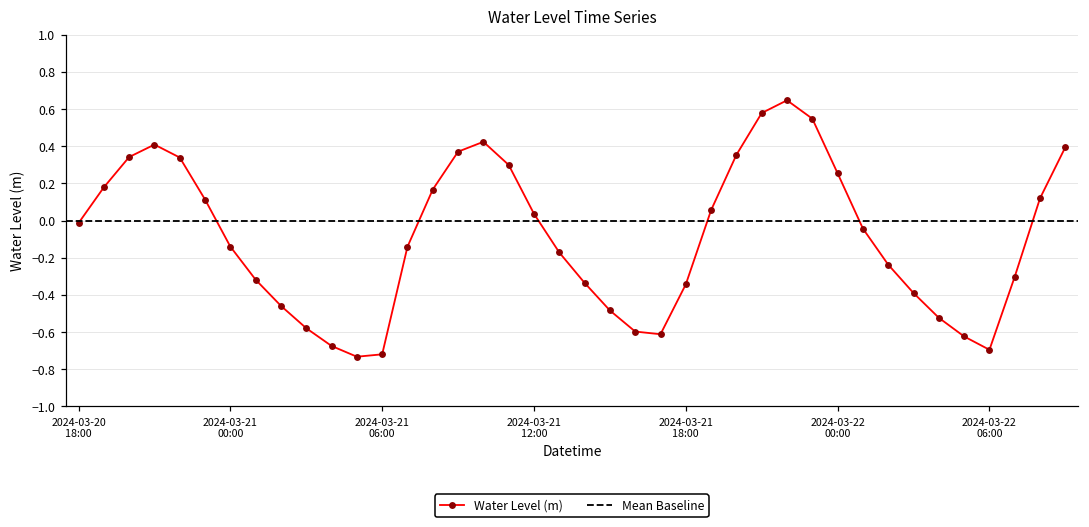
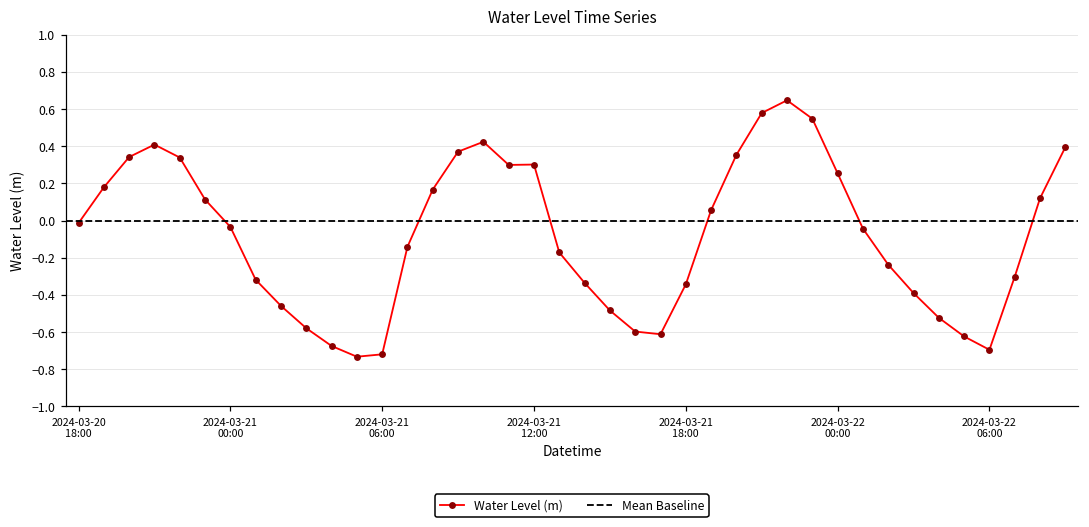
2024-03-21 00:00: -0.14 -> -0.03
2024-03-21 12:00: 0.04 -> 0.30
